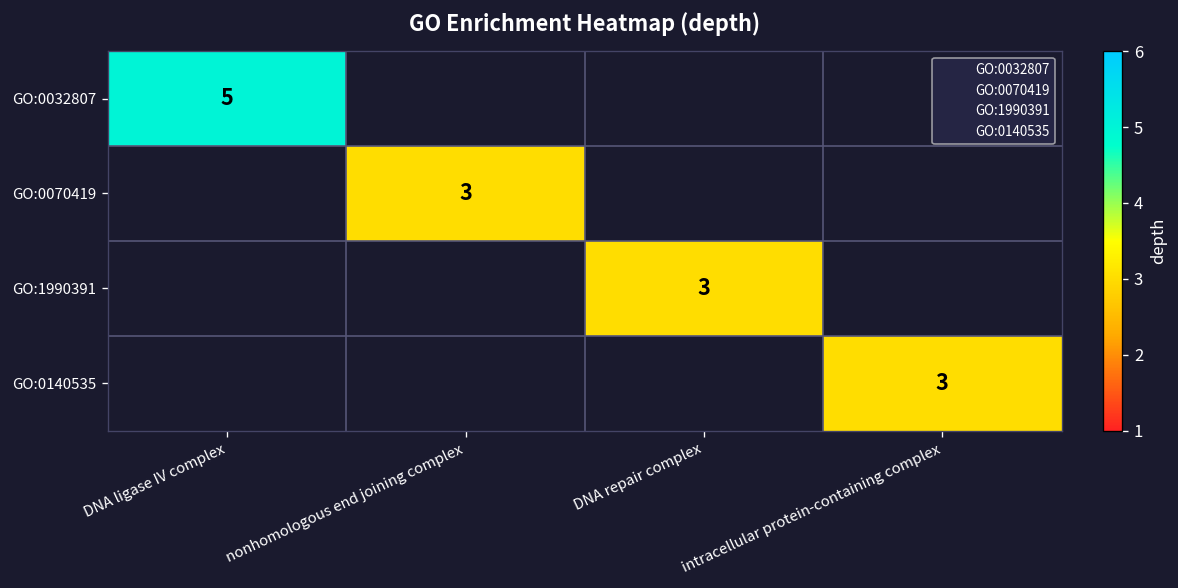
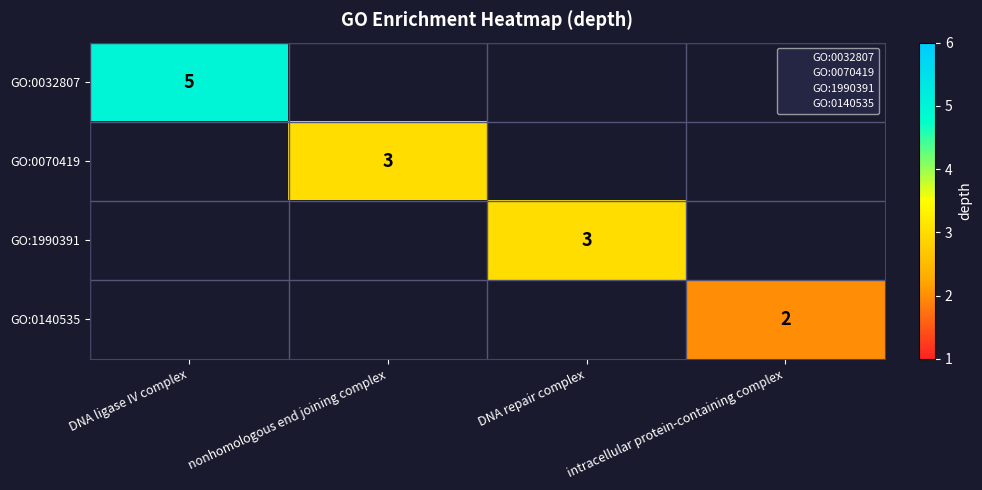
GO:0140535, intracellular protein-containing complex: 3 -> 2
